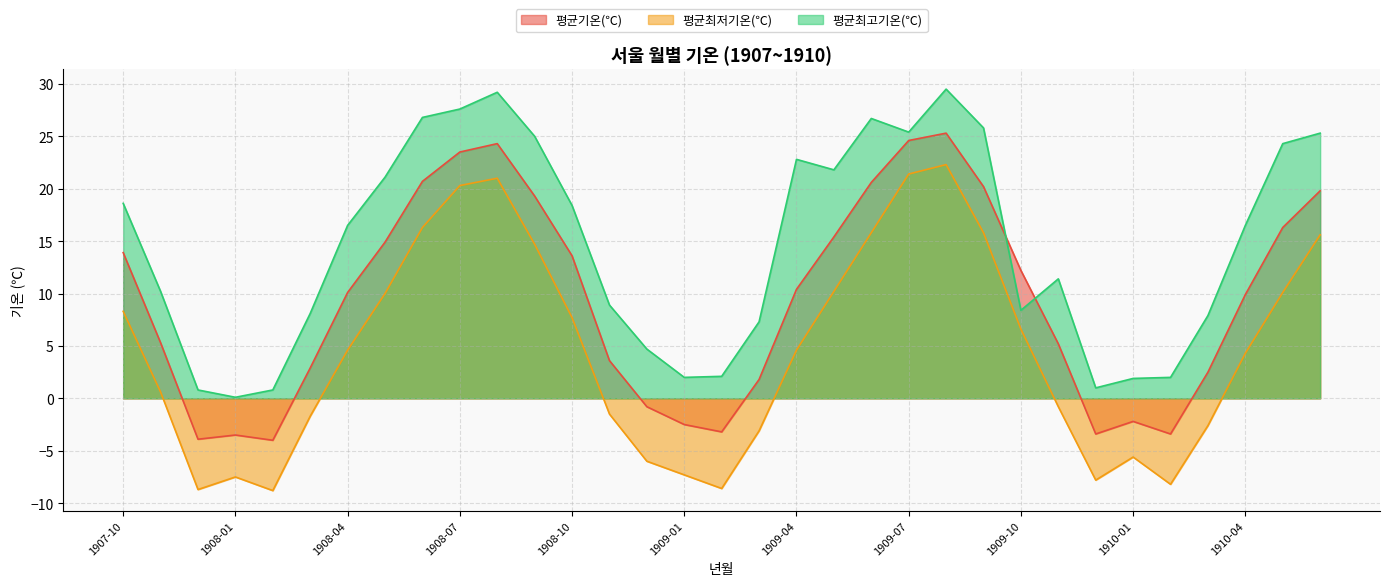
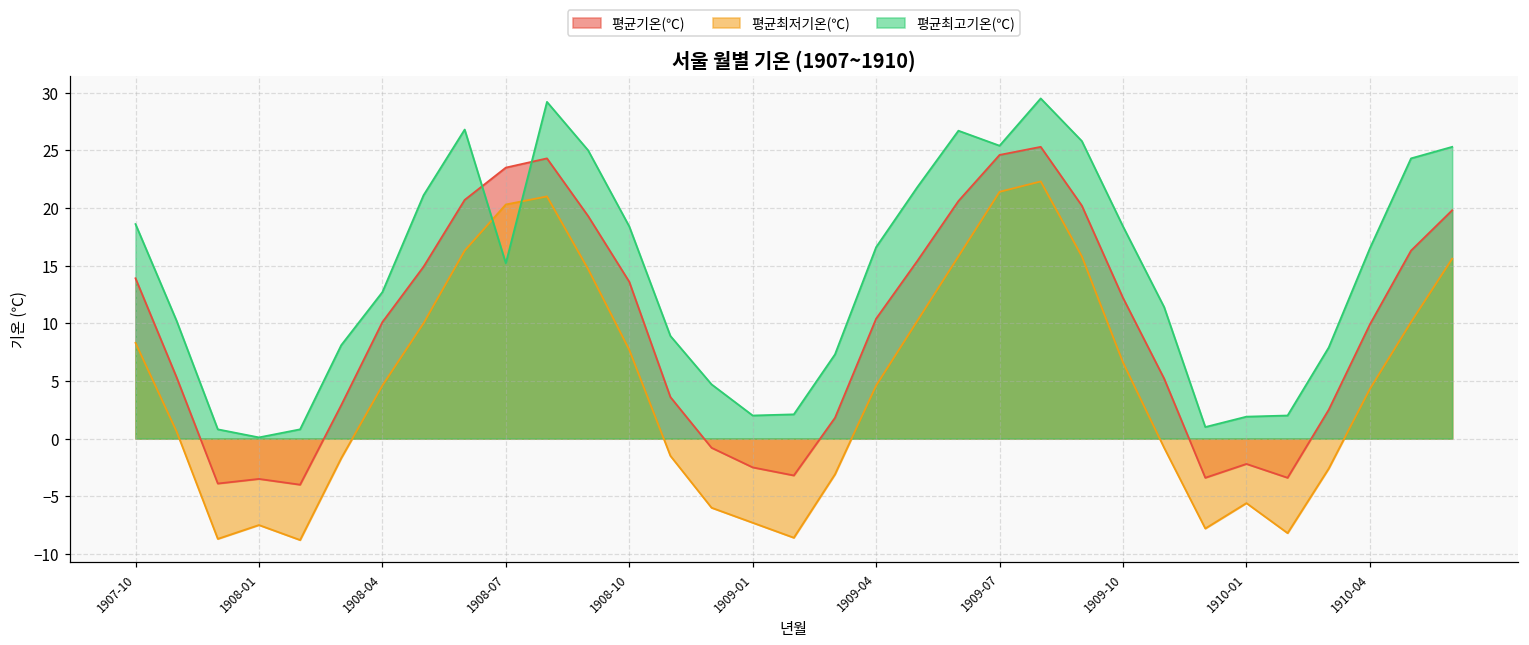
평균최고기온(℃), 1908-04: 16.5 -> 12.7
평균최고기온(℃), 1908-07: 27.6 -> 15.2
평균최고기온(℃), 1909-04: 22.8 -> 16.6
평균최고기온(℃), 1909-10: 8.4 -> 18.4
